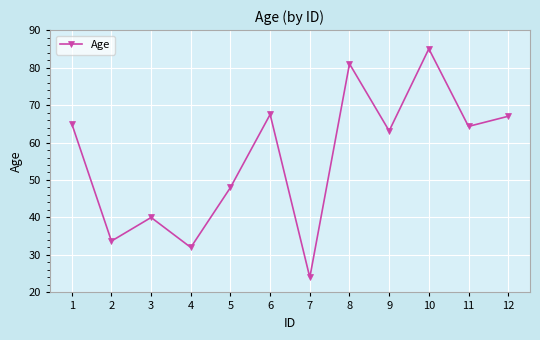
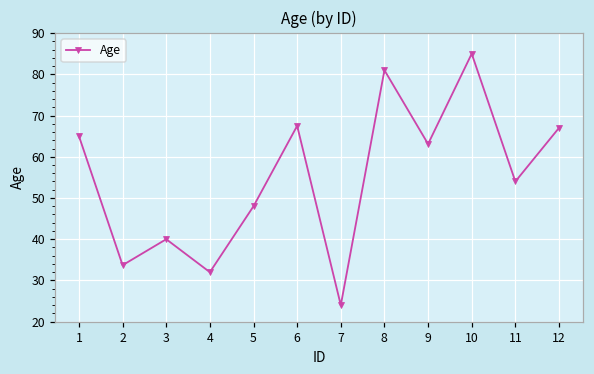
11: 64 -> 54
